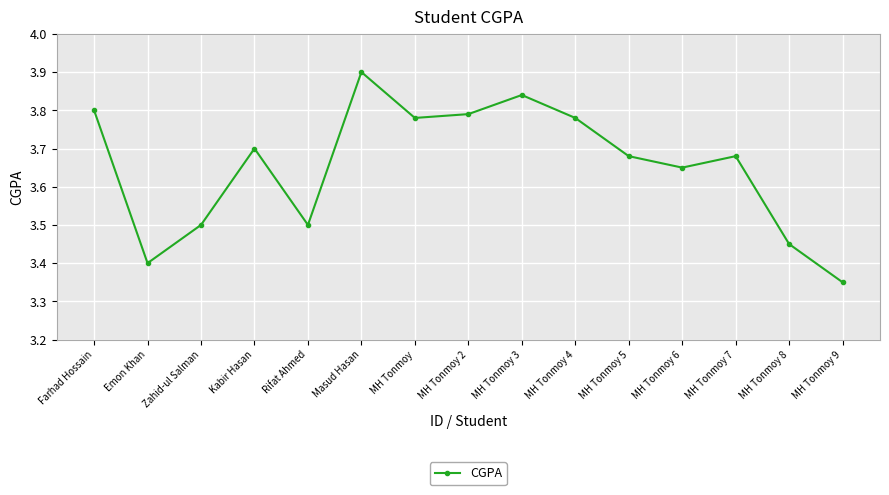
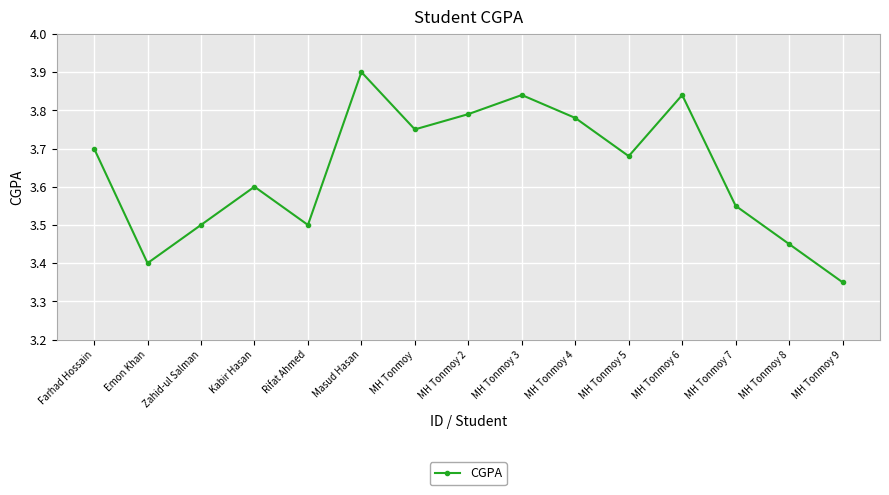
Farhad Hossain: 3.8 -> 3.7
Kabir Hasan: 3.7 -> 3.6
MH Tonmoy: 3.78 -> 3.75
MH Tonmoy 6: 3.65 -> 3.84
MH Tonmoy 7: 3.68 -> 3.55
